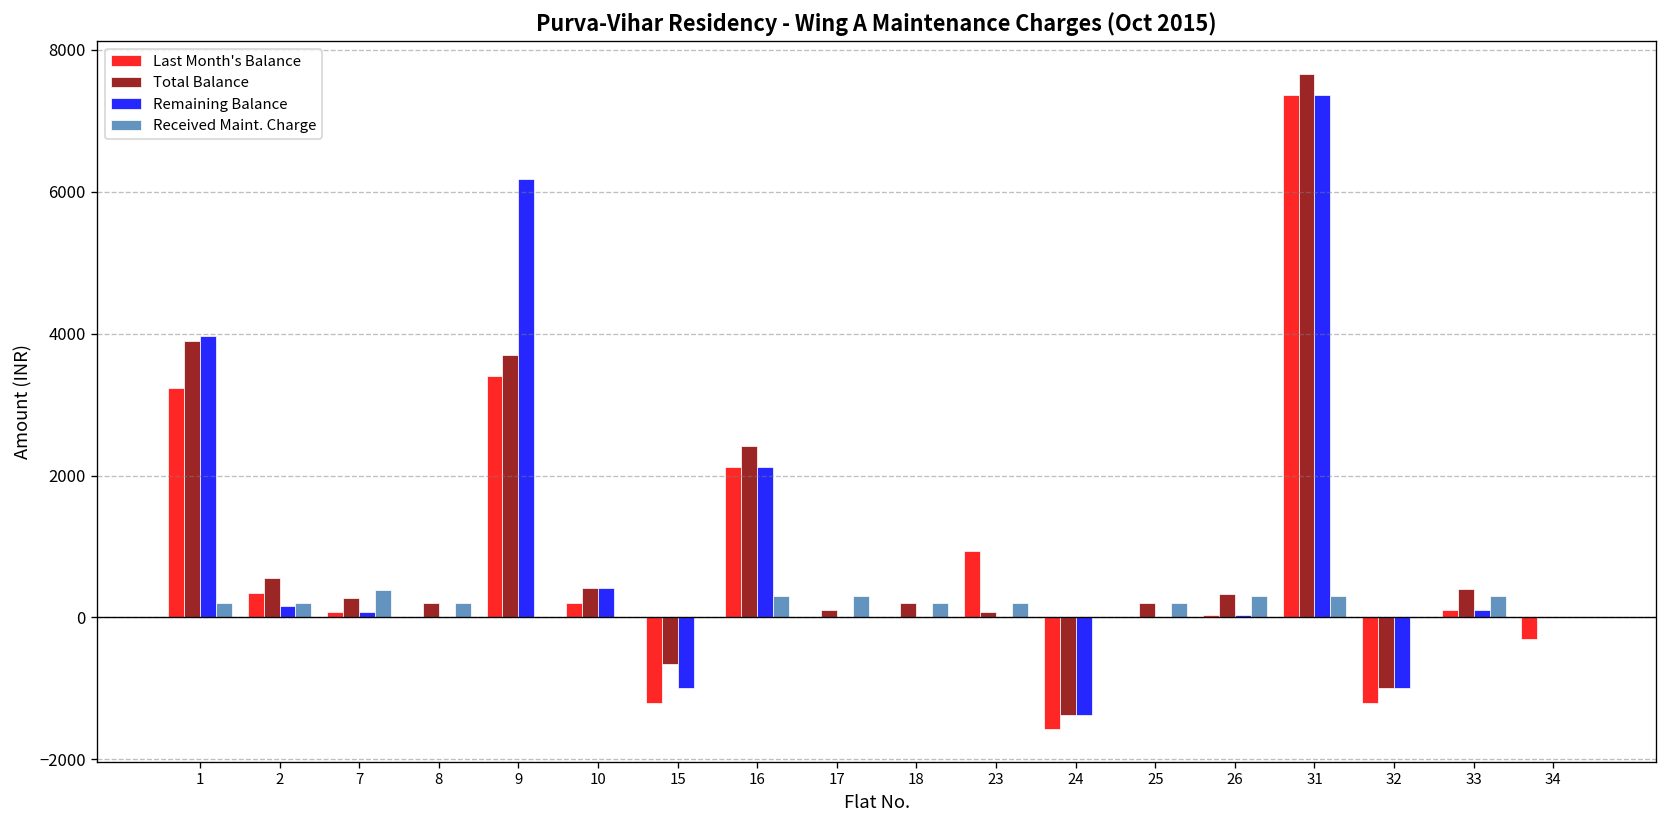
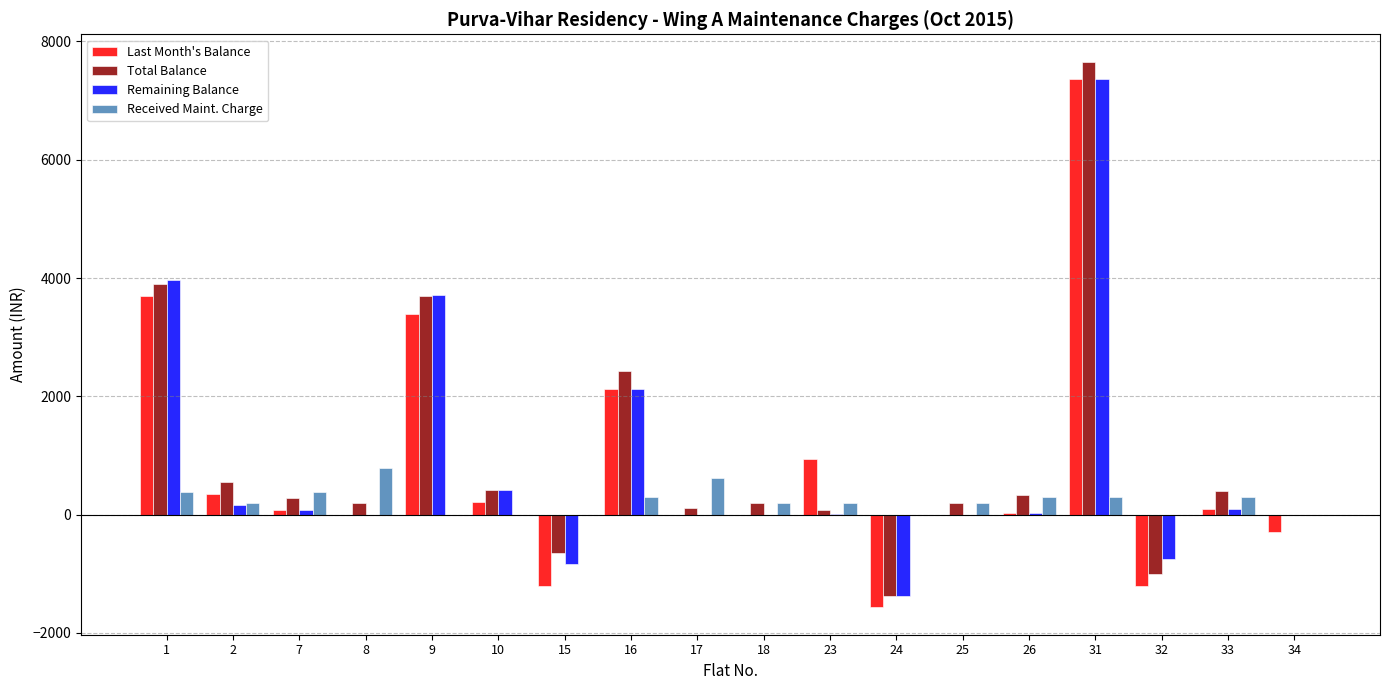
Last Month's Balance, 1: 3200 -> 3700
Received Maint. Charge, 1: 200 -> 400
Received Maint. Charge, 8: 200 -> 800
Remaining Balance, 9: 6200 -> 3700
Remaining Balance, 15: -1000 -> -800
Received Maint. Charge, 17: 300 -> 600
Remaining Balance, 32: -1000 -> -800
